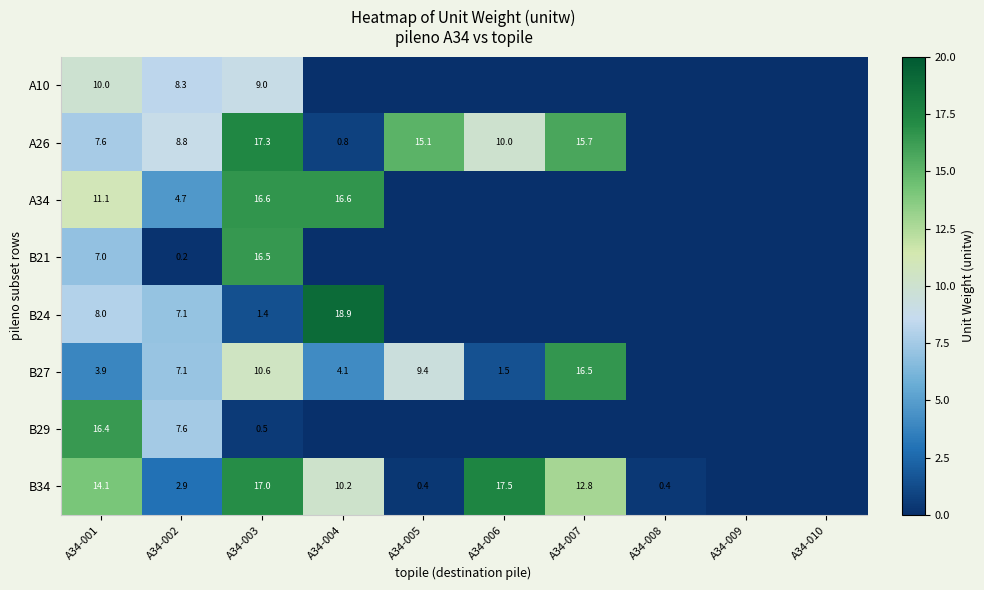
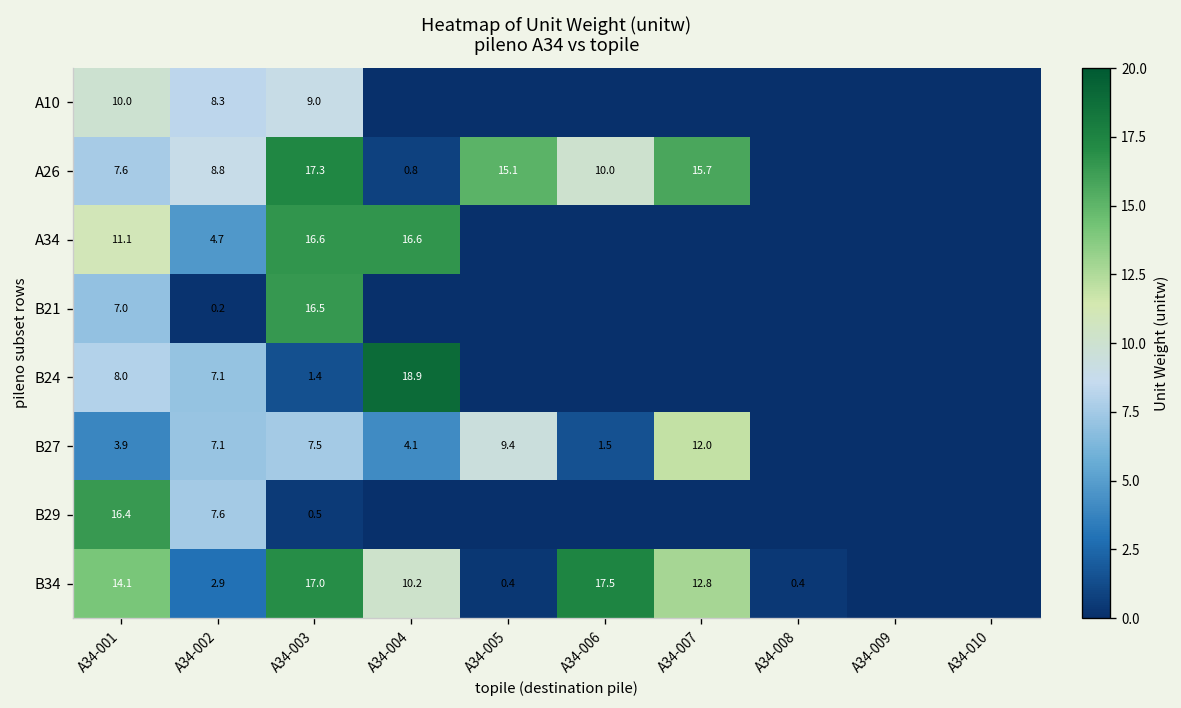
B27, A34-003: 10.6 -> 7.5
B27, A34-007: 16.5 -> 12.0
